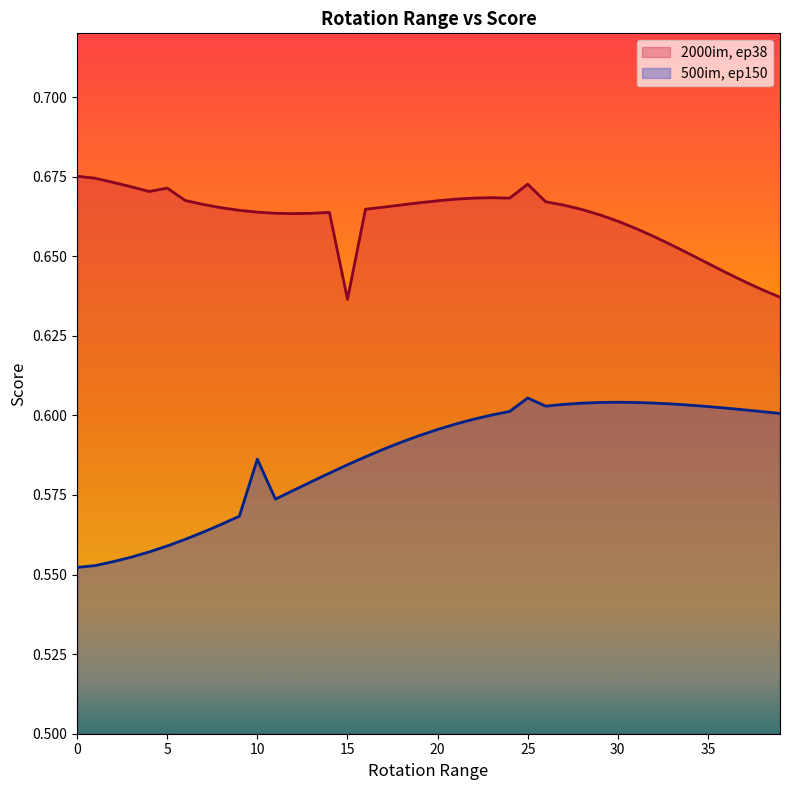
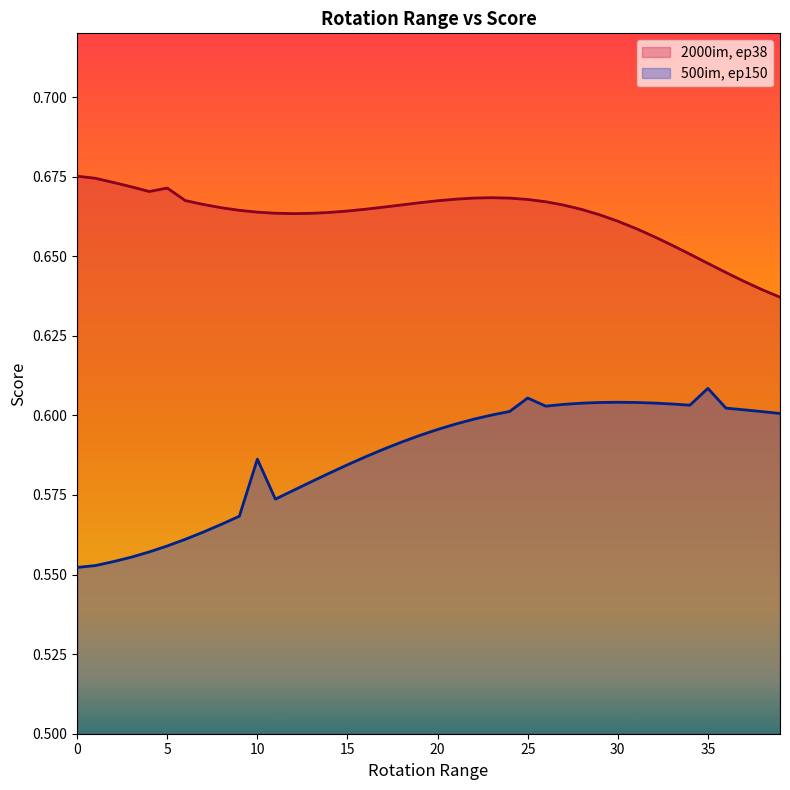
2000im, ep38, 15: 0.636 -> 0.664
2000im, ep38, 25: 0.673 -> 0.668
500im, ep150, 35: 0.603 -> 0.608
